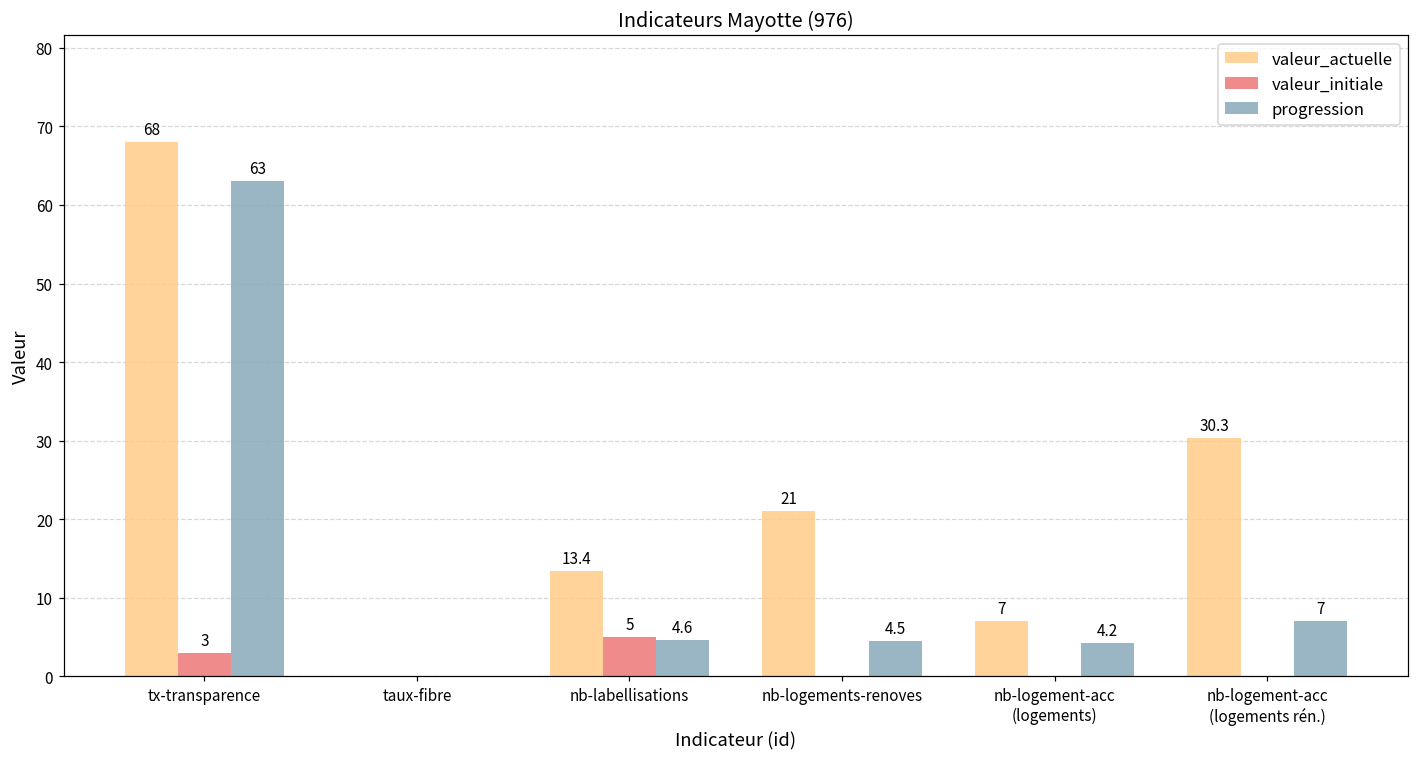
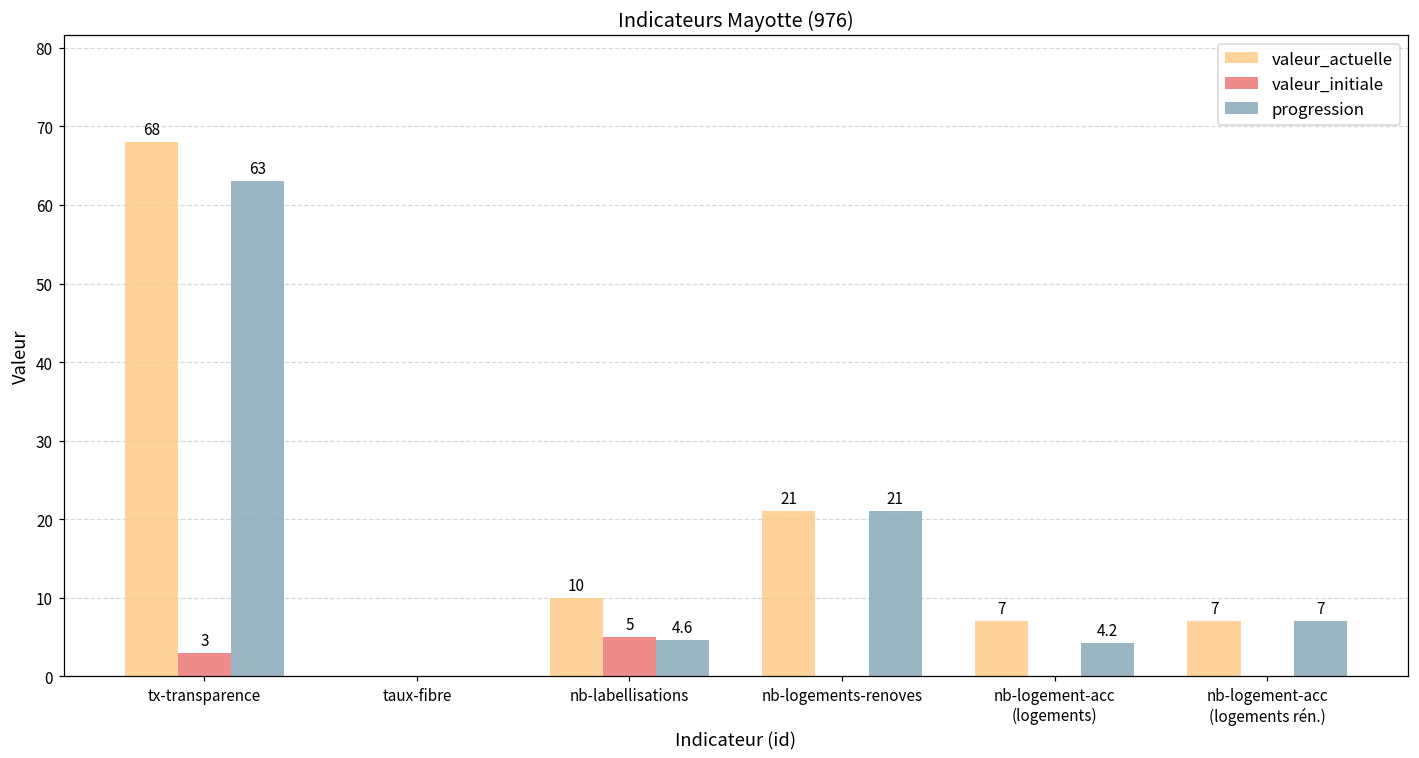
valeur_actuelle, nb-labellisations: 13.4 -> 10
progression, nb-logements-renoves: 4.5 -> 21
valeur_actuelle, nb-logement-acc (logements rén.): 30.3 -> 7
